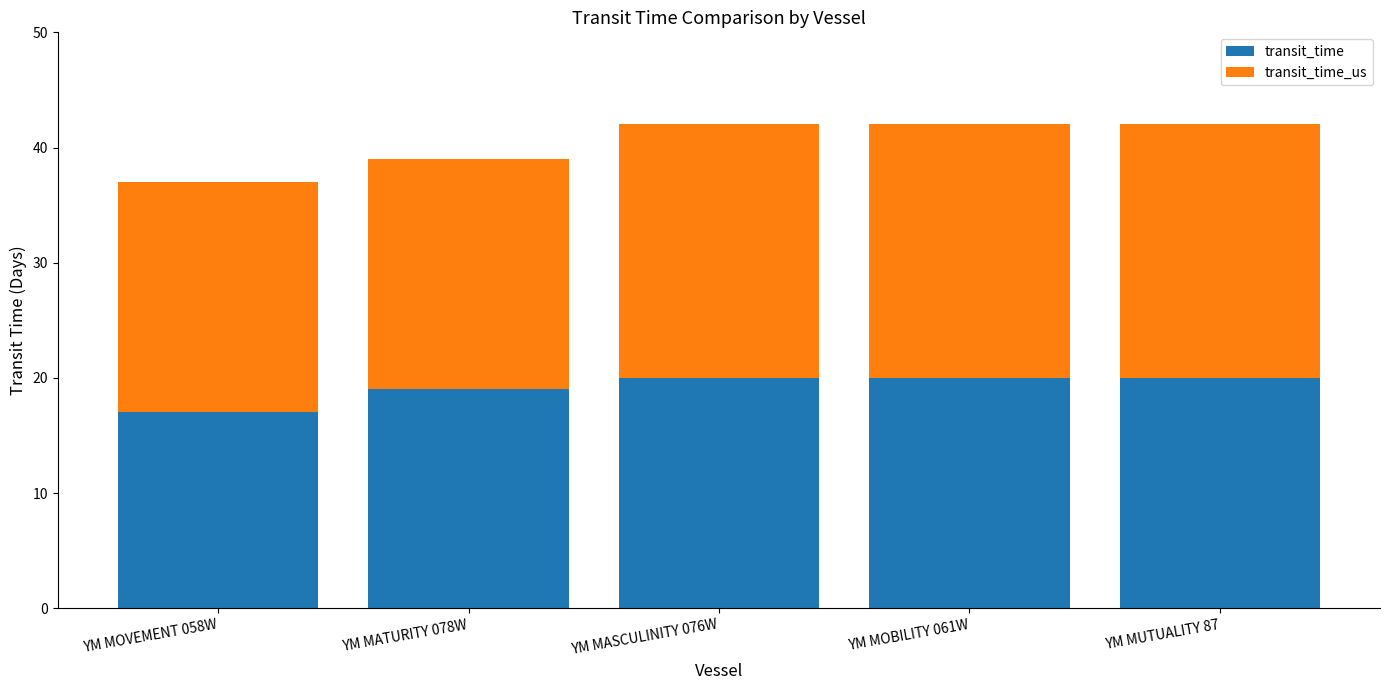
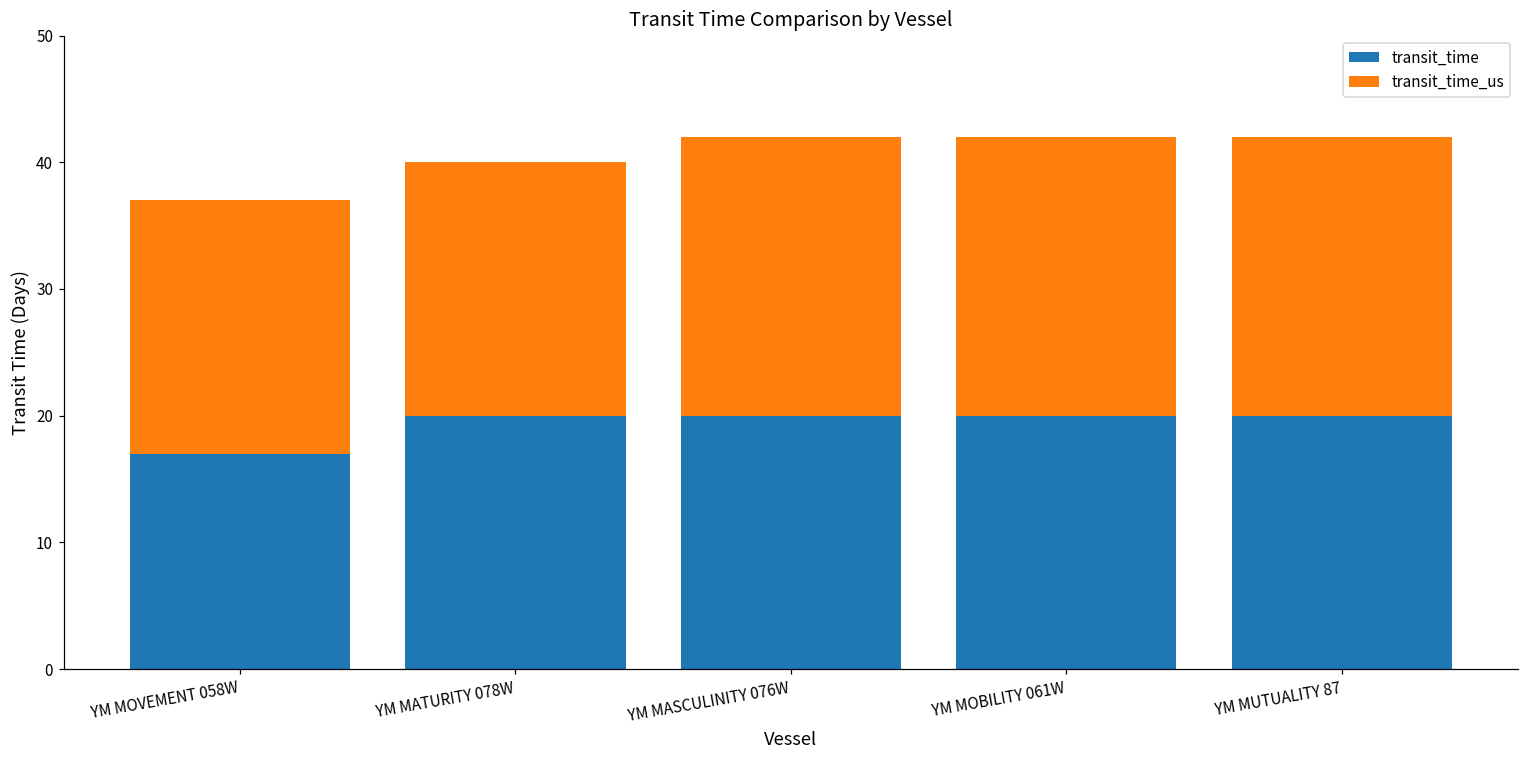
transit_time, YM MATURITY 078W: 19 -> 20
